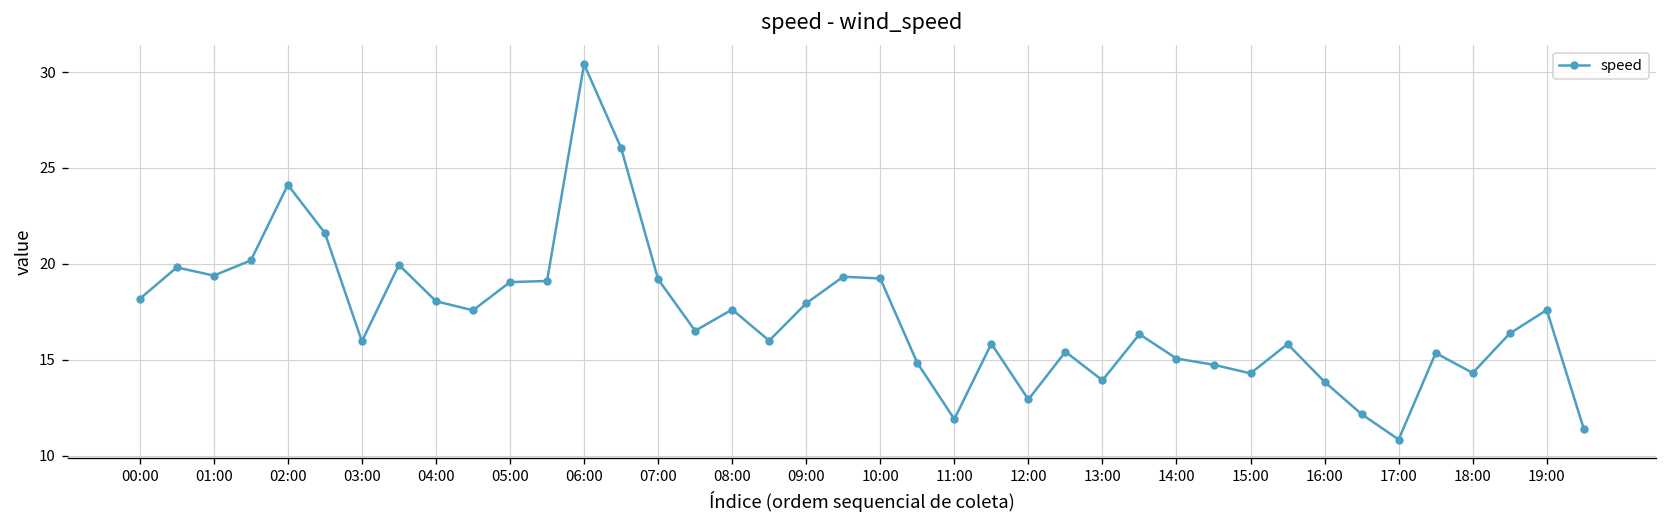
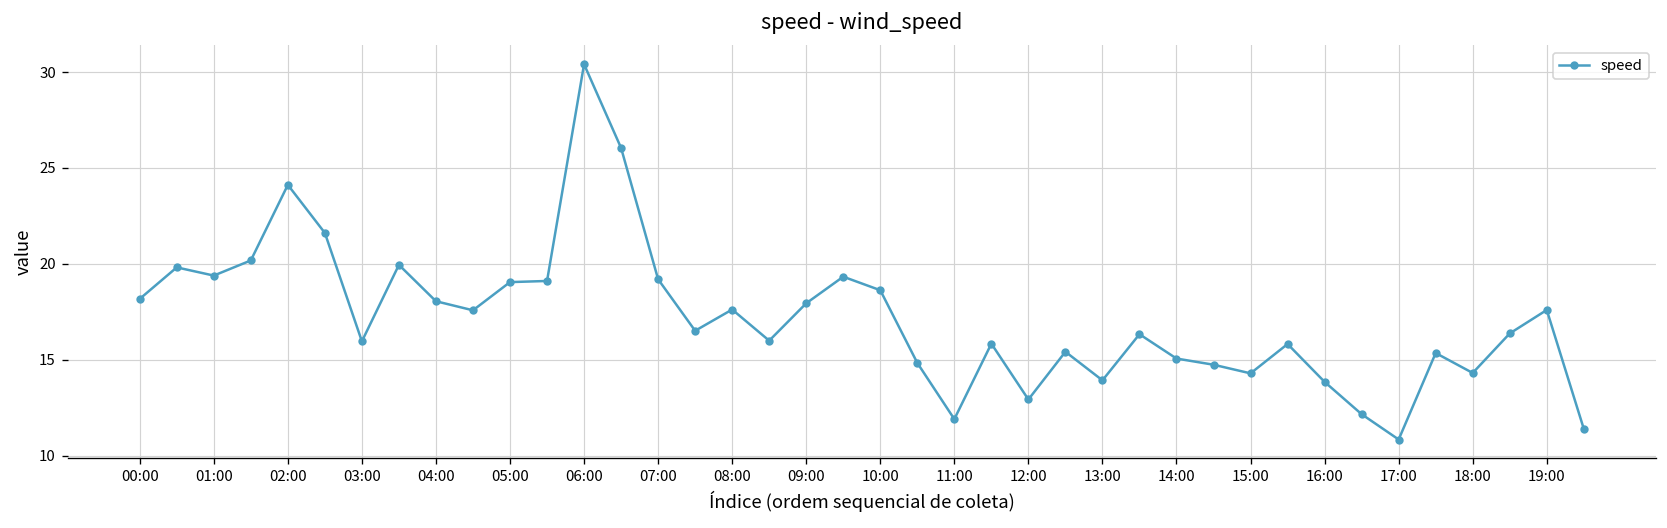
10:00: 19.2 -> 18.6
